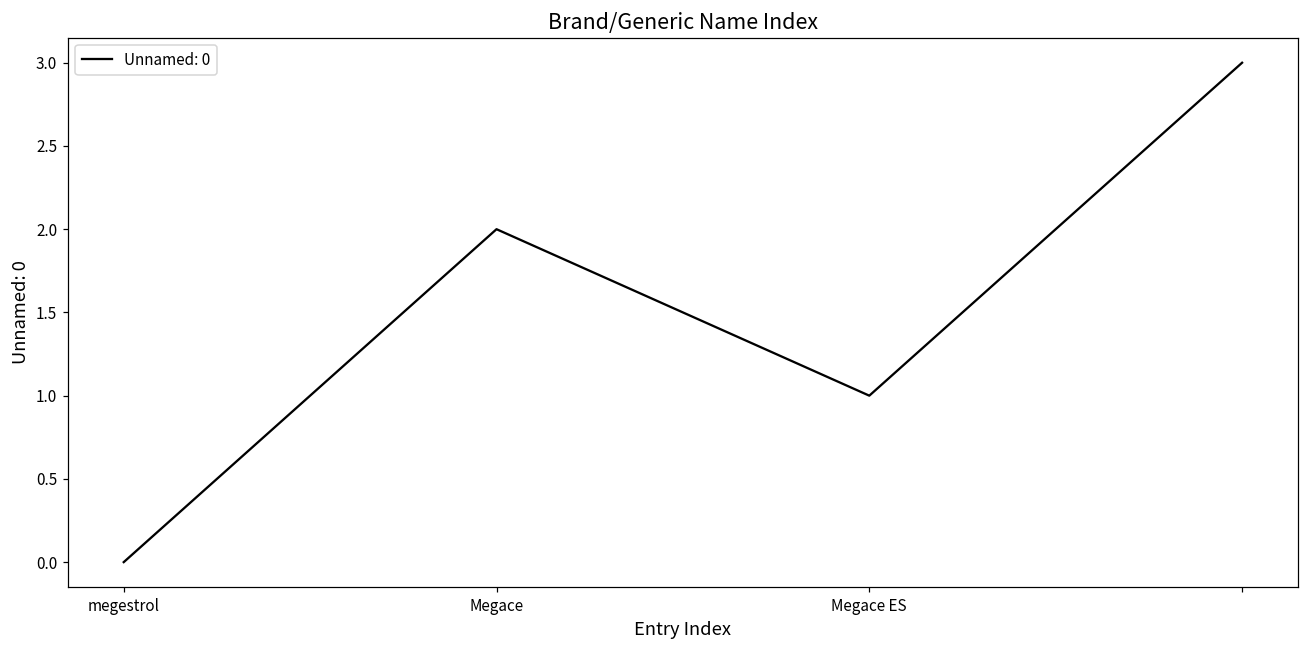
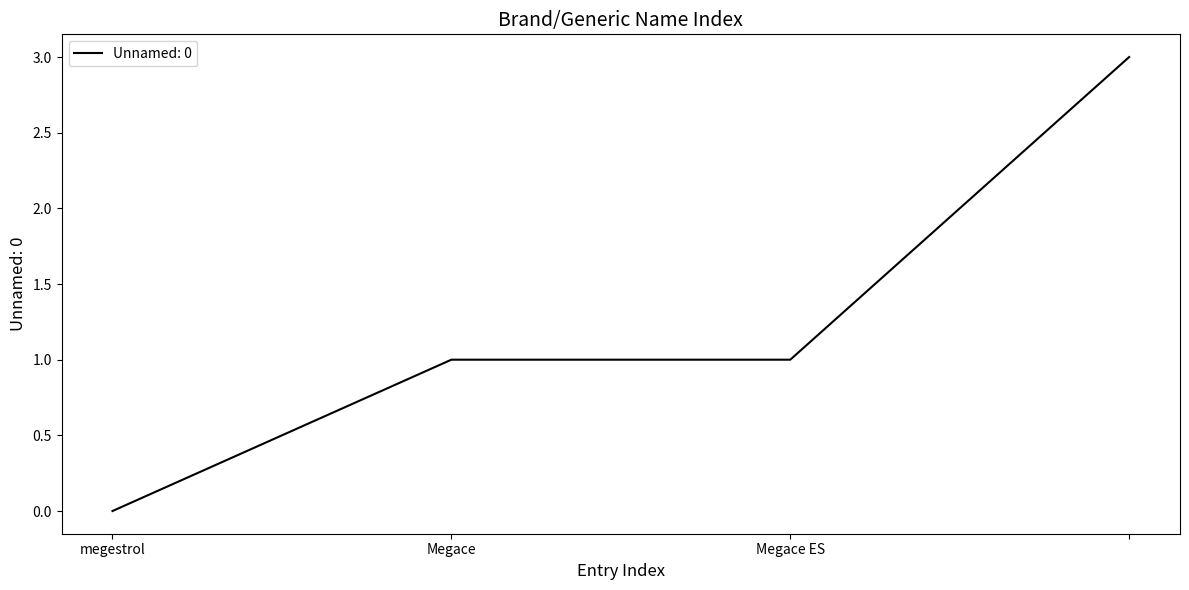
Megace: 2 -> 1
